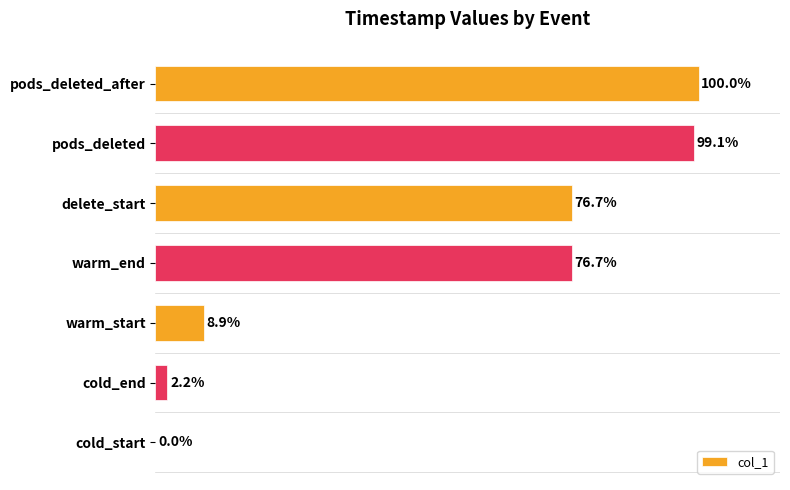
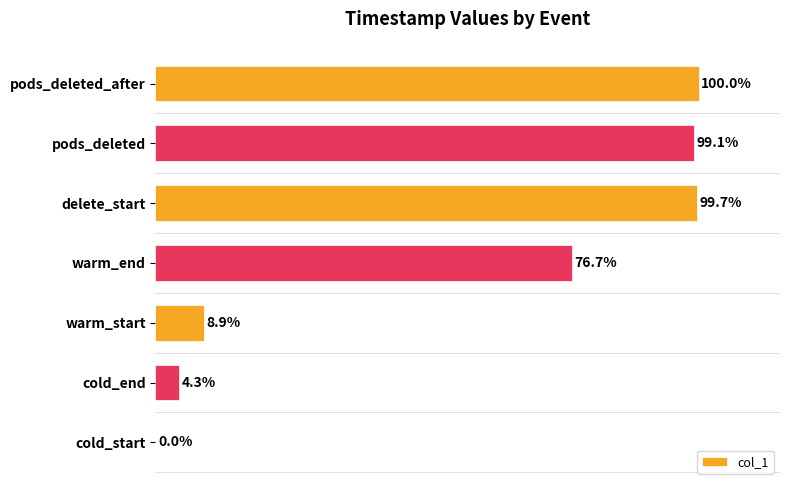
delete_start: 76.7% -> 99.7%
cold_end: 2.2% -> 4.3%
